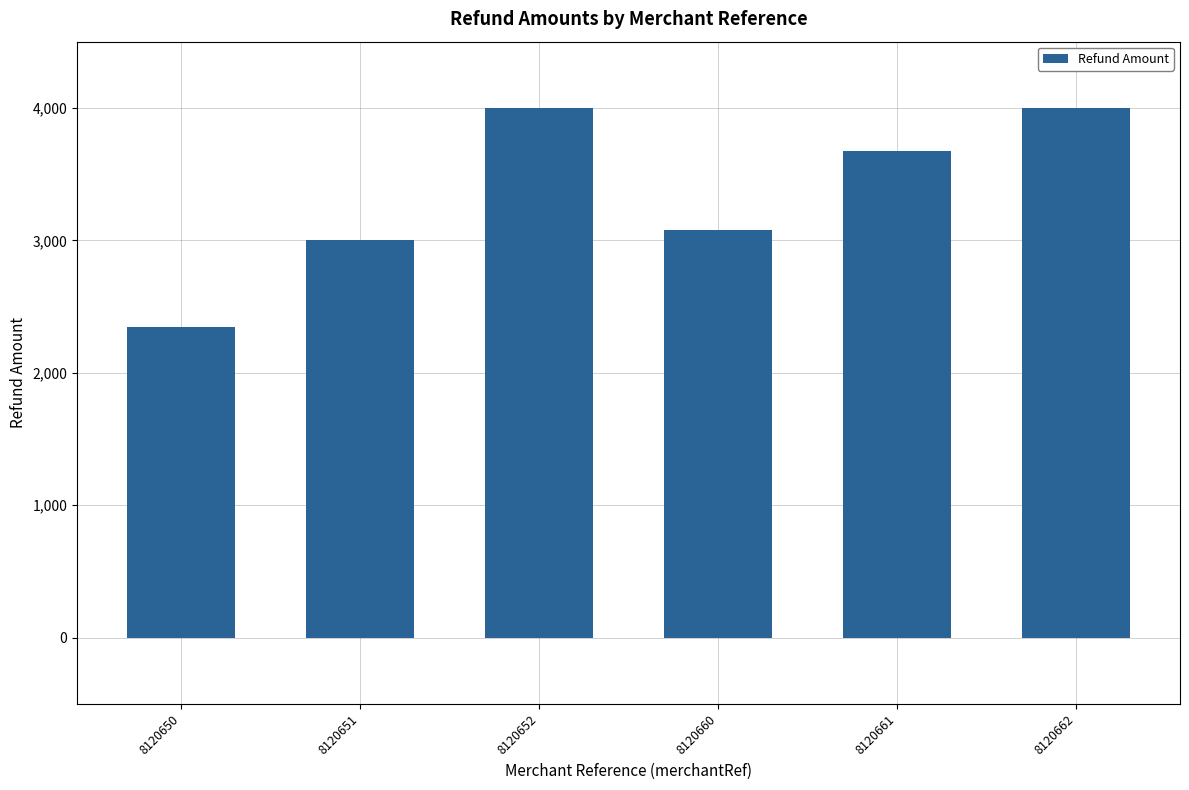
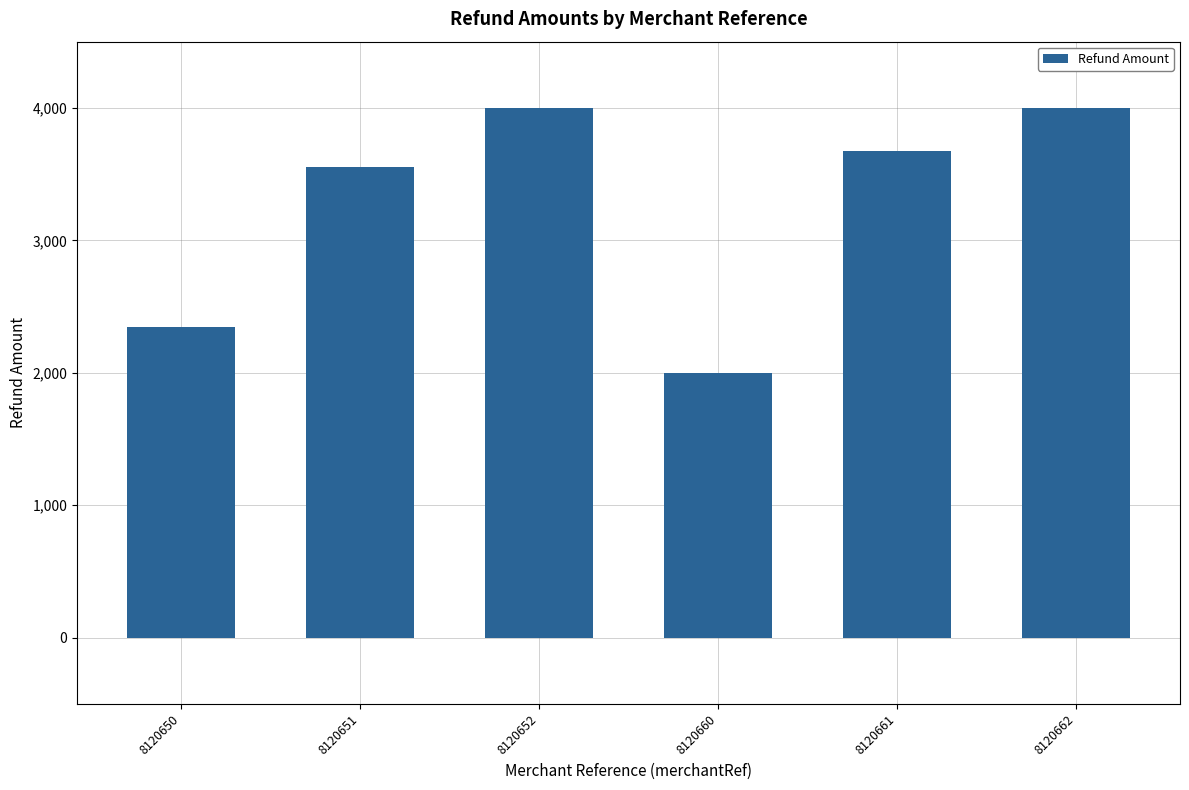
8120651: 3,000 -> 3,560
8120660: 3,080 -> 2,000
